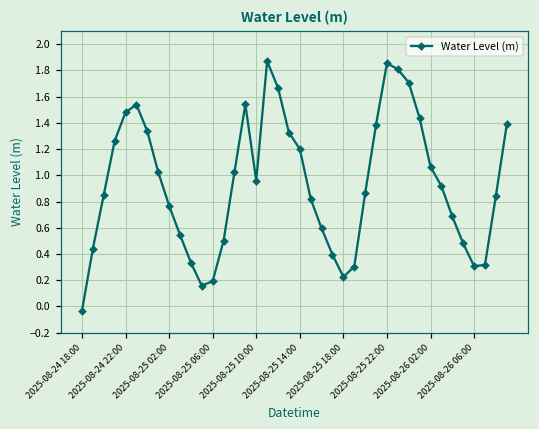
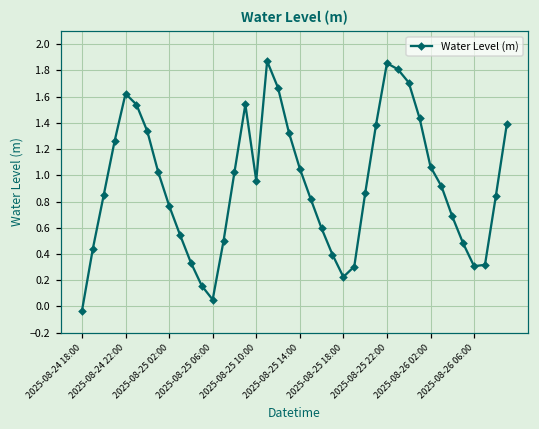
2025-08-24 22:00: 1.48 -> 1.62
2025-08-25 06:00: 0.19 -> 0.05
2025-08-25 14:00: 1.20 -> 1.05
